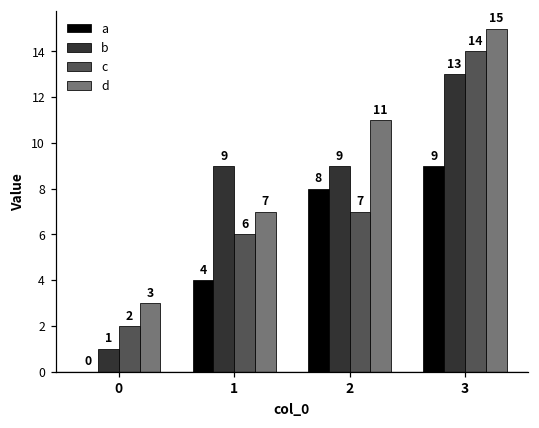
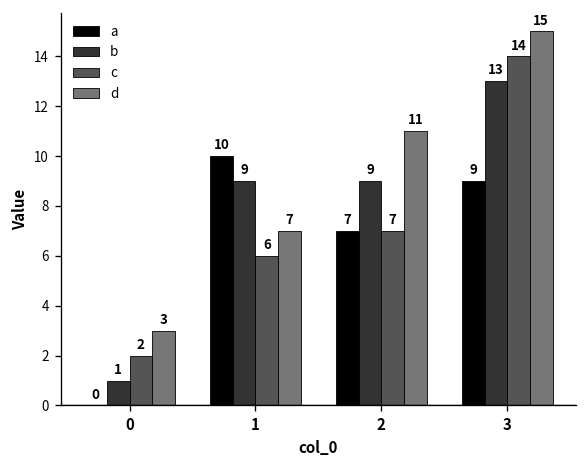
a, 1: 4 -> 10
a, 2: 8 -> 7
